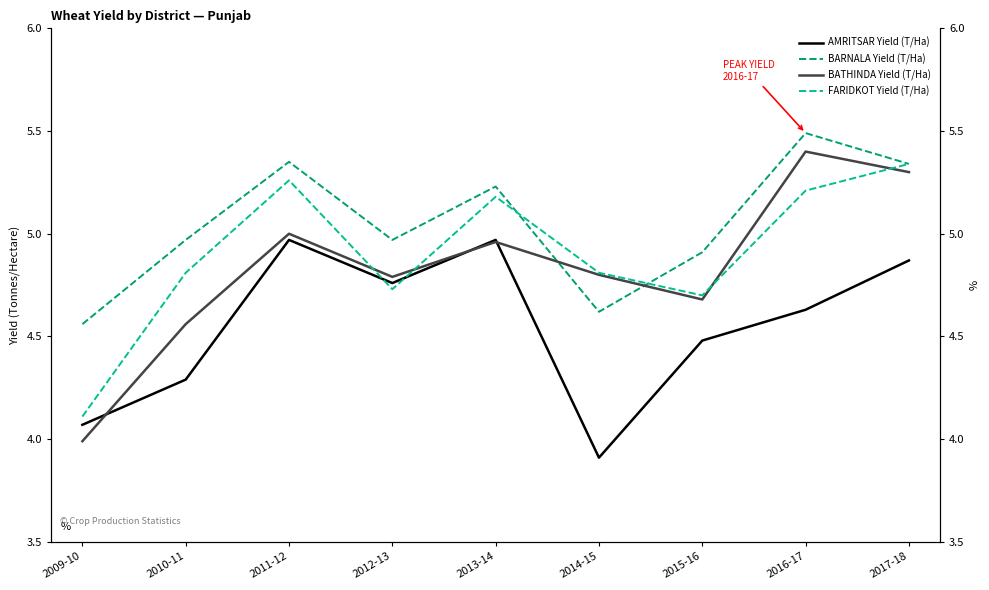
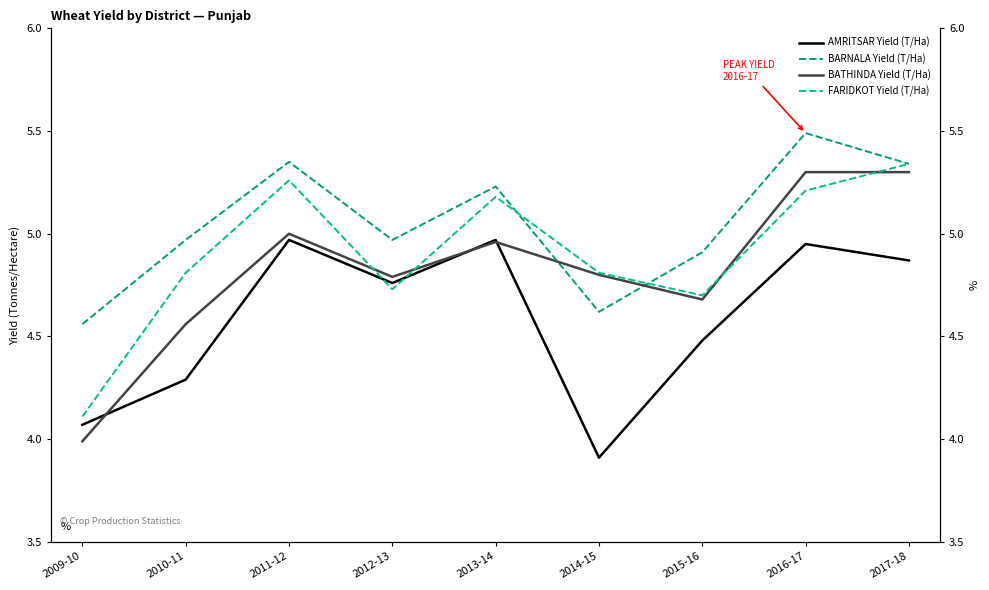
AMRITSAR Yield (T/Ha), 2016-17: 4.63 -> 4.95
BATHINDA Yield (T/Ha), 2016-17: 5.4 -> 5.3
